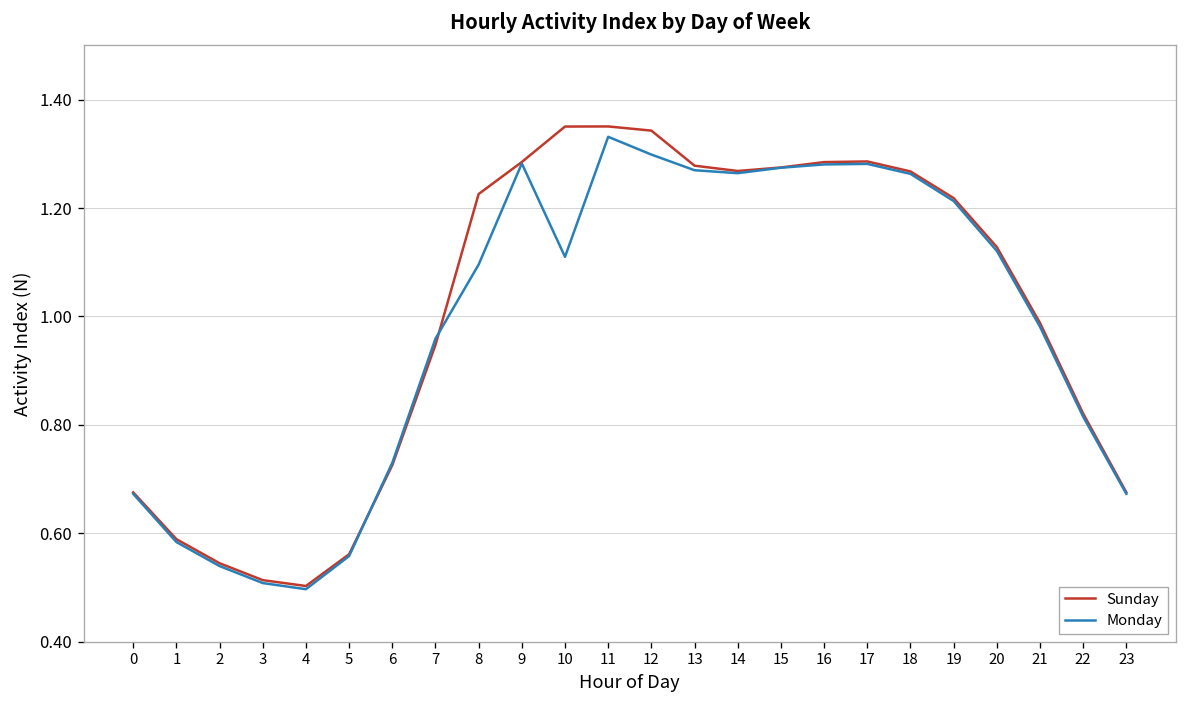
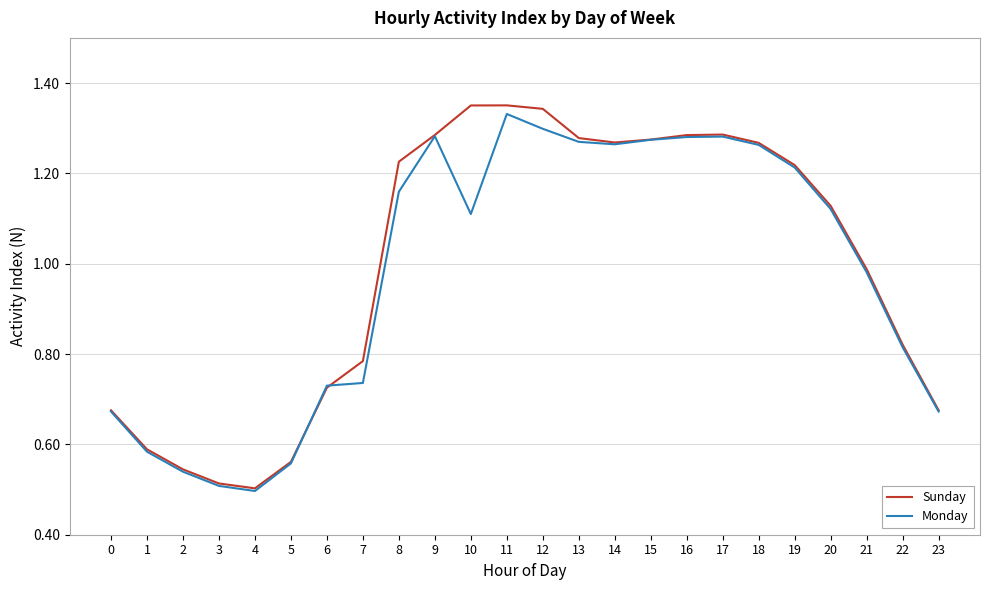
Sunday, 7: 0.95 -> 0.78
Monday, 7: 0.96 -> 0.74
Monday, 8: 1.10 -> 1.16
